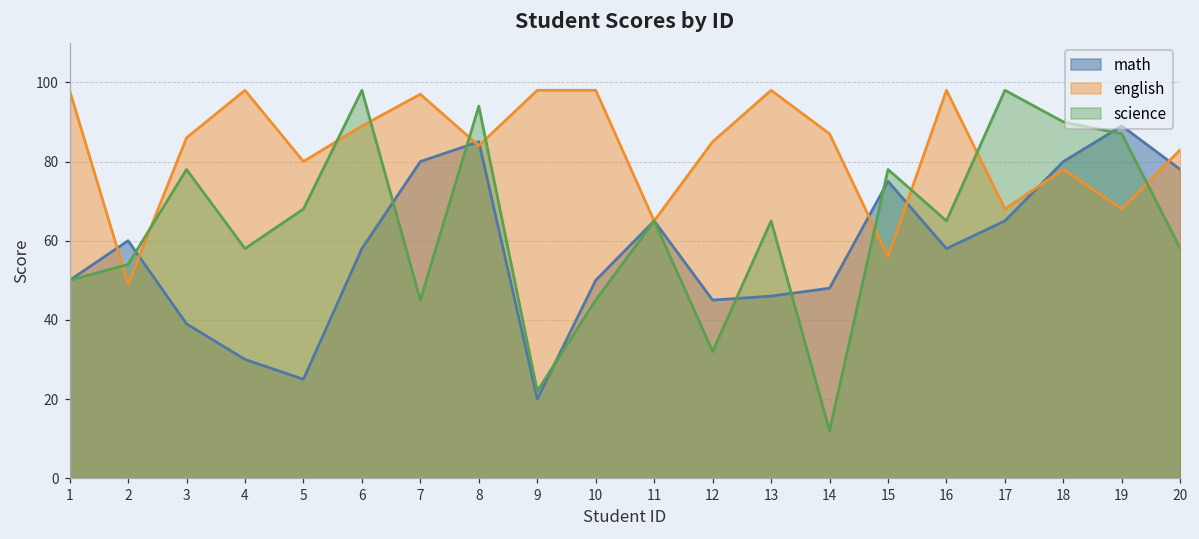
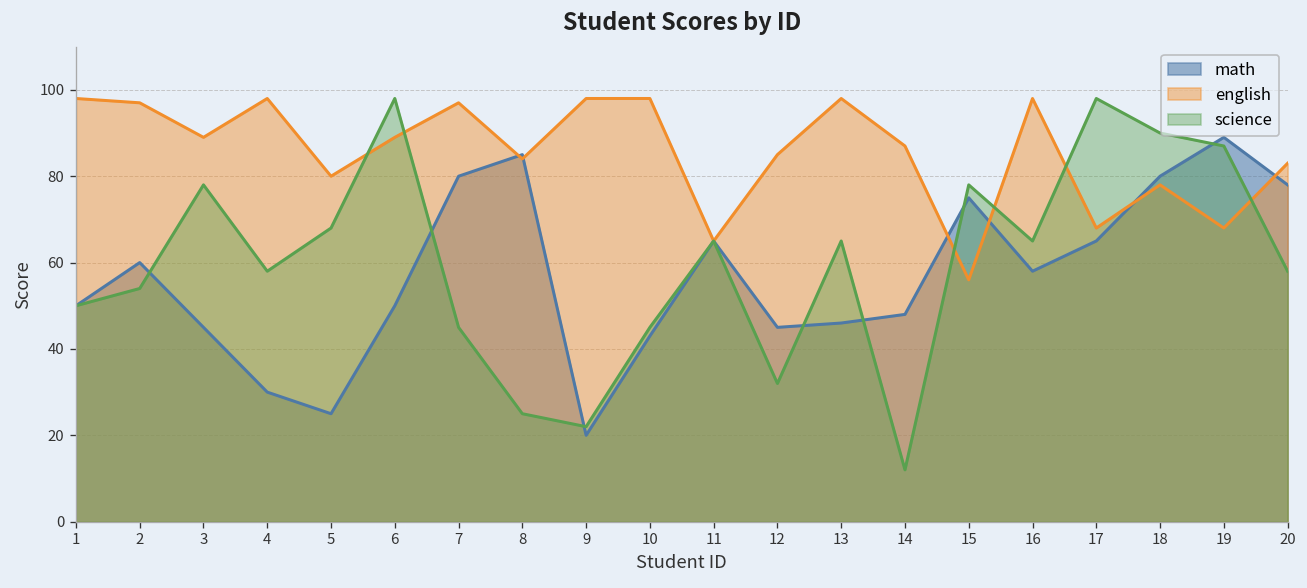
english, 2: 49 -> 97
math, 3: 39 -> 45
english, 3: 86 -> 89
math, 6: 58 -> 50
science, 8: 94 -> 25
math, 10: 50 -> 43
